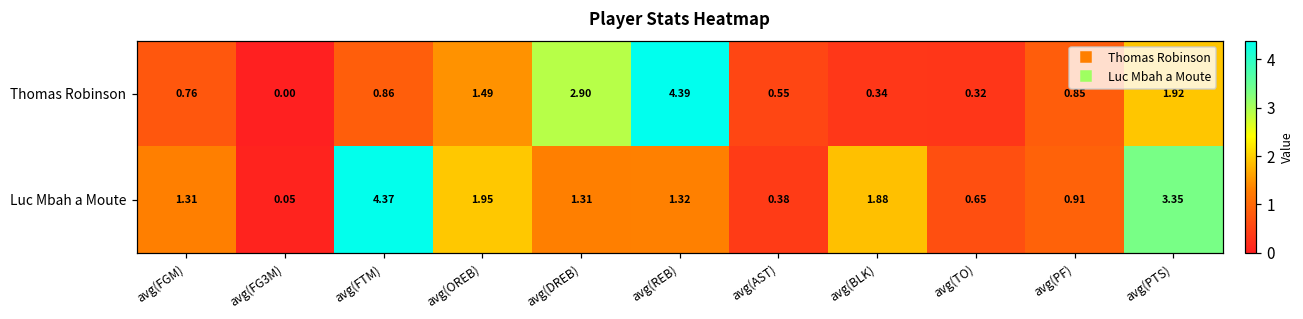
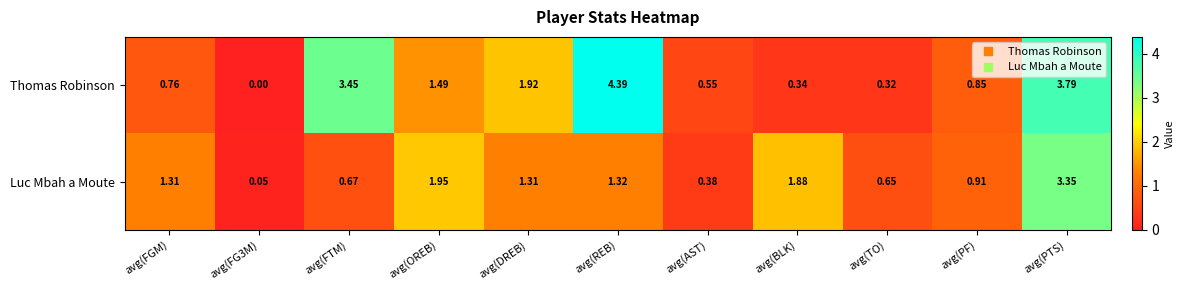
Thomas Robinson, avg(FTM): 0.86 -> 3.45
Thomas Robinson, avg(DREB): 2.90 -> 1.92
Thomas Robinson, avg(PTS): 1.92 -> 3.79
Luc Mbah a Moute, avg(FTM): 4.37 -> 0.67
